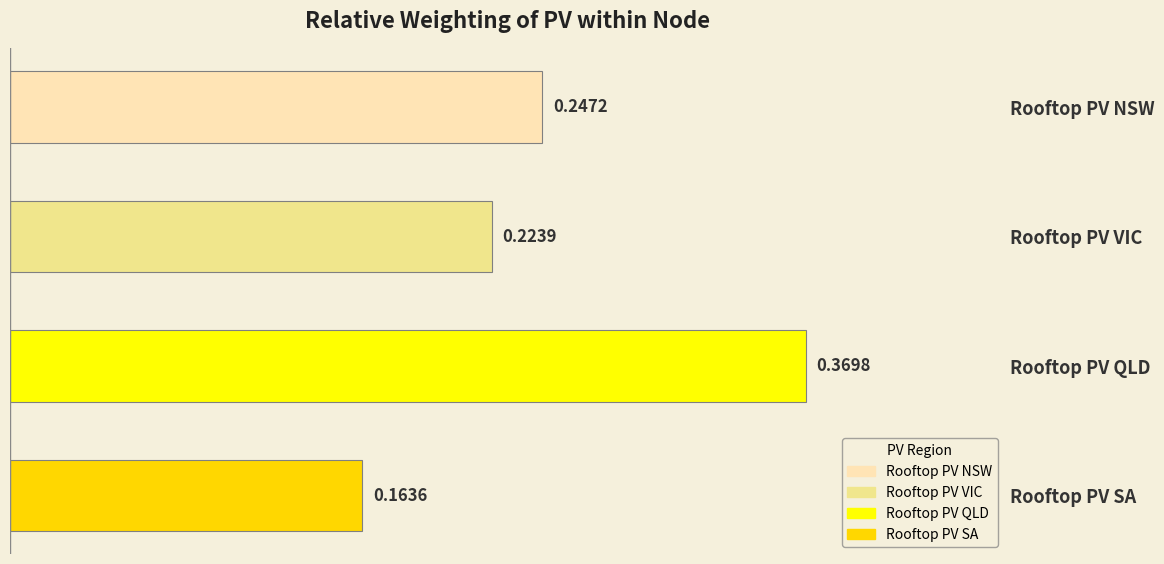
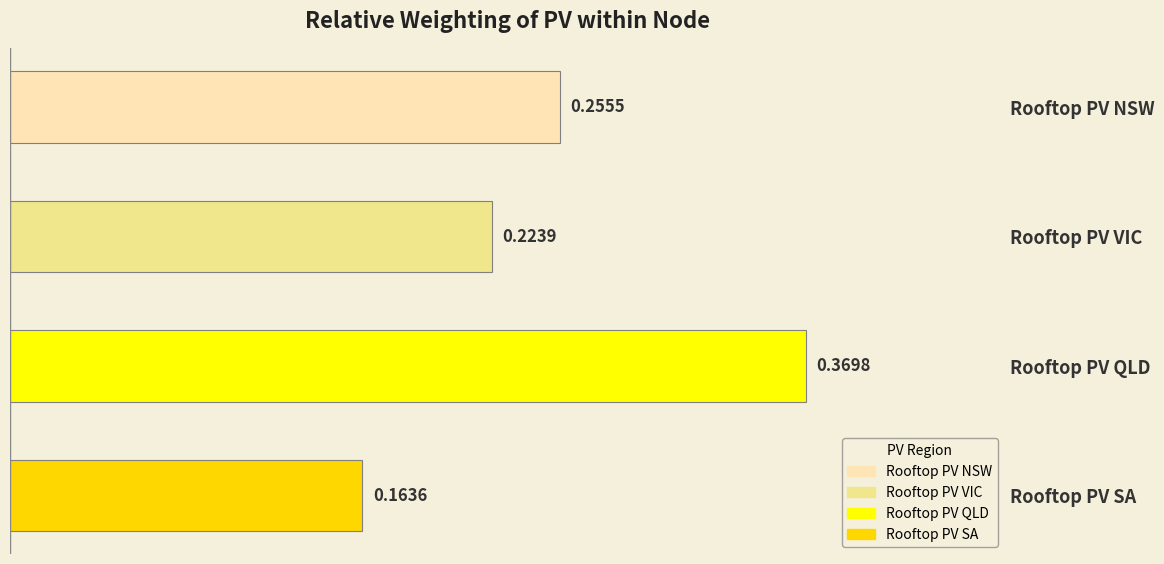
Rooftop PV NSW: 0.2472 -> 0.2555
